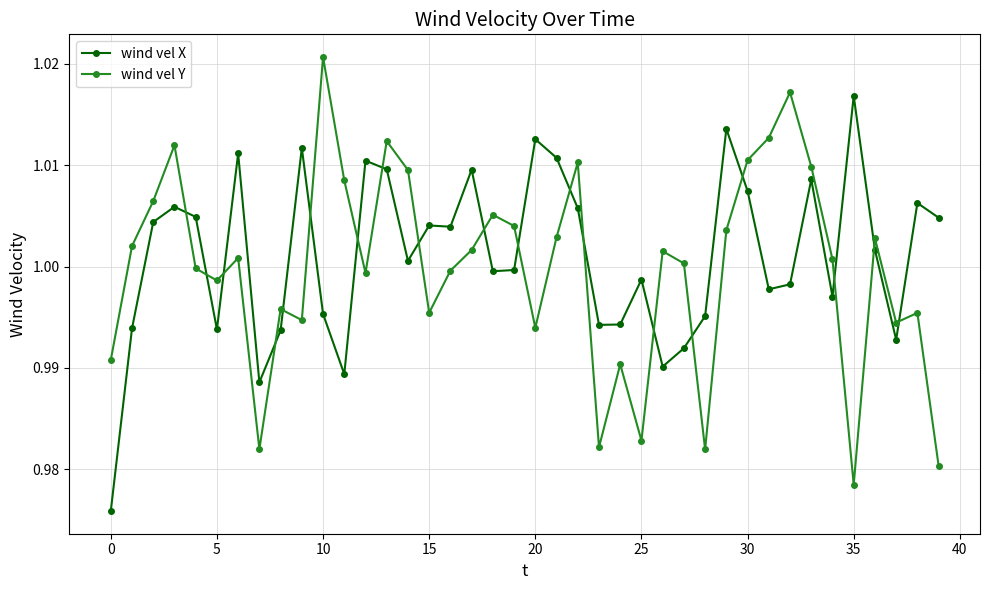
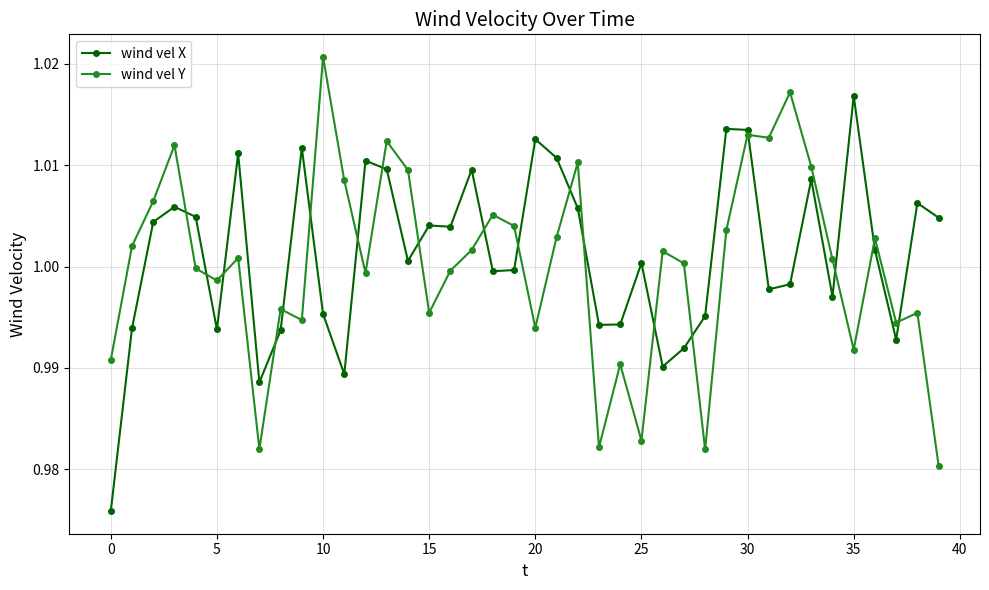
wind vel X, 25: 0.9987 -> 1.0003
wind vel X, 30: 1.0074 -> 1.0135
wind vel Y, 30: 1.0105 -> 1.0130
wind vel Y, 35: 0.9785 -> 0.9918
